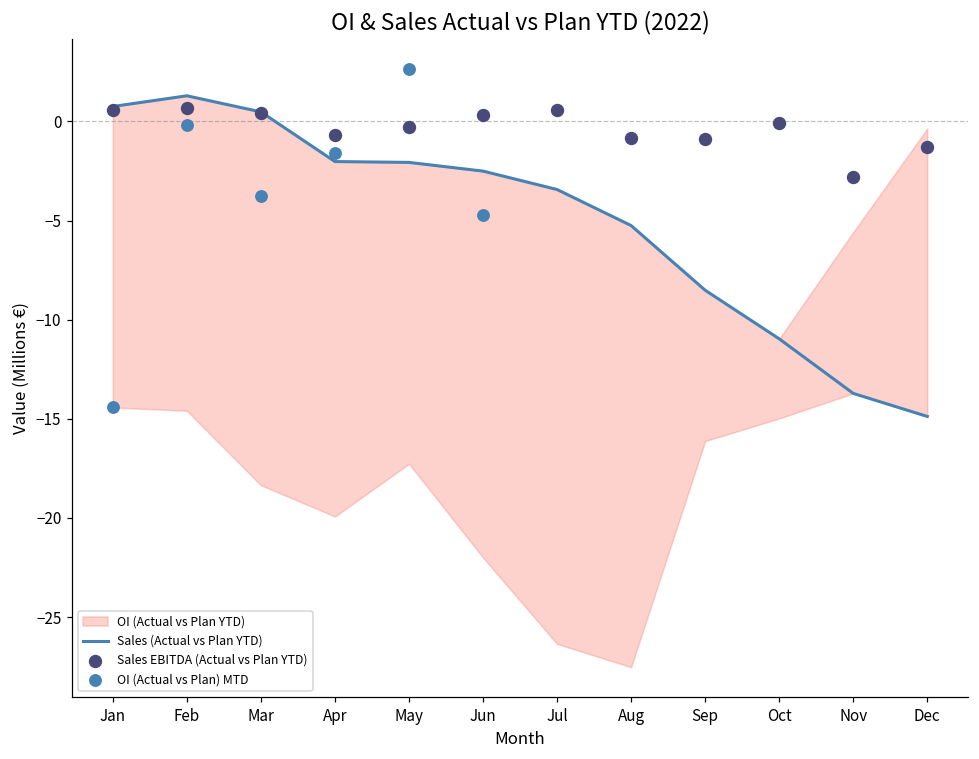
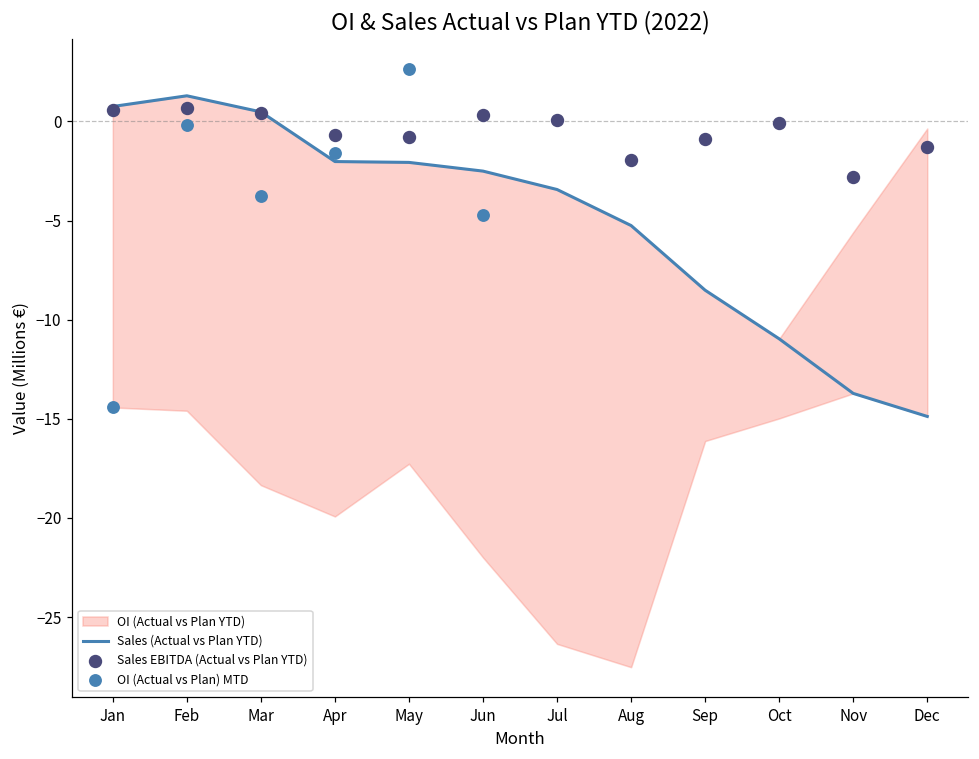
Sales EBITDA (Actual vs Plan YTD), May: -0.3 -> -0.8
Sales EBITDA (Actual vs Plan YTD), Jul: 0.6 -> 0.1
Sales EBITDA (Actual vs Plan YTD), Aug: -0.8 -> -2.0
